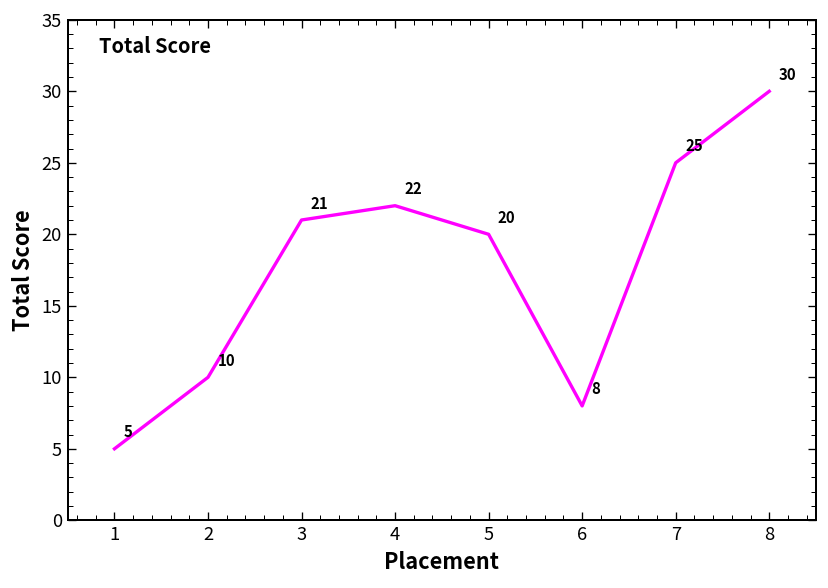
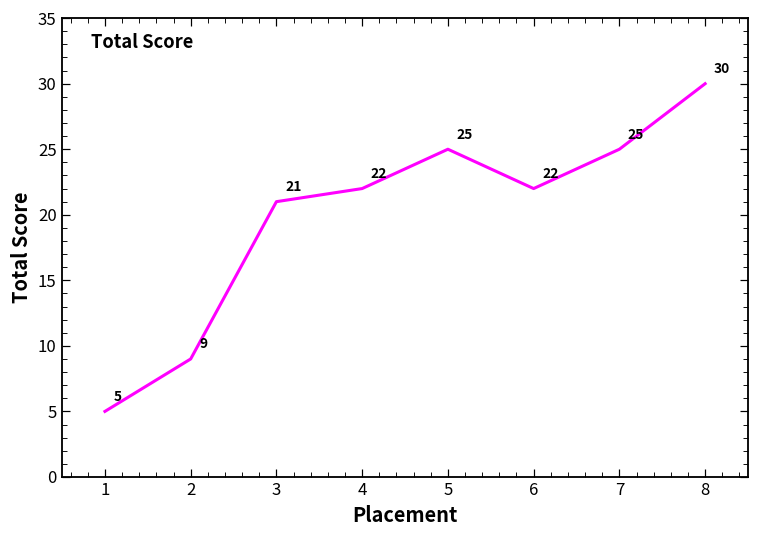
2: 10 -> 9
5: 20 -> 25
6: 8 -> 22
